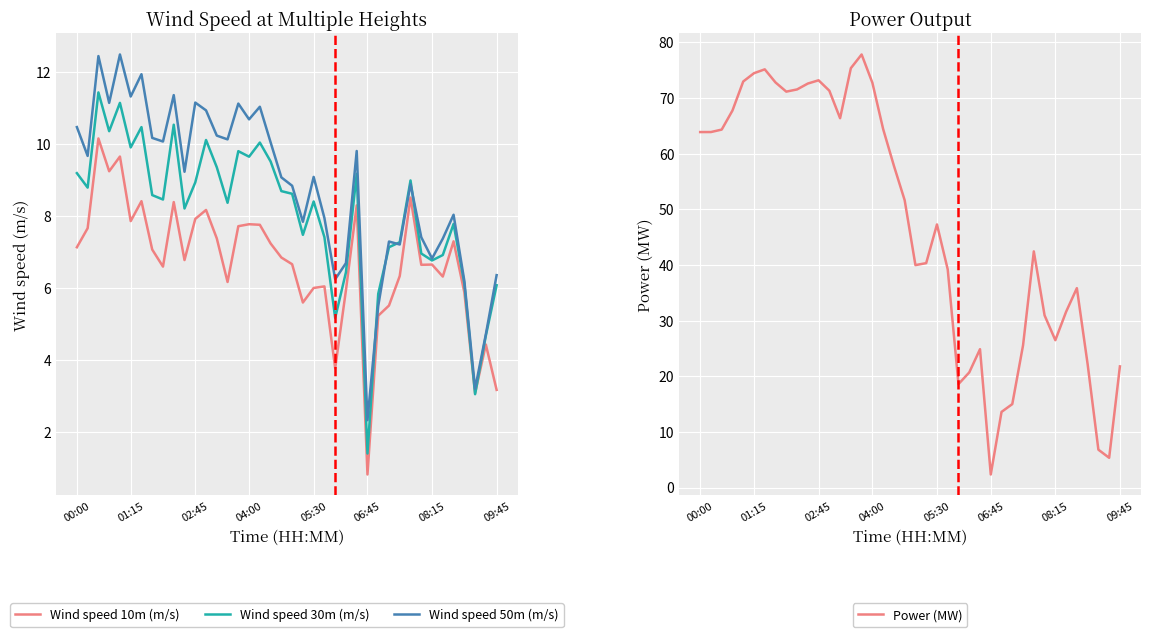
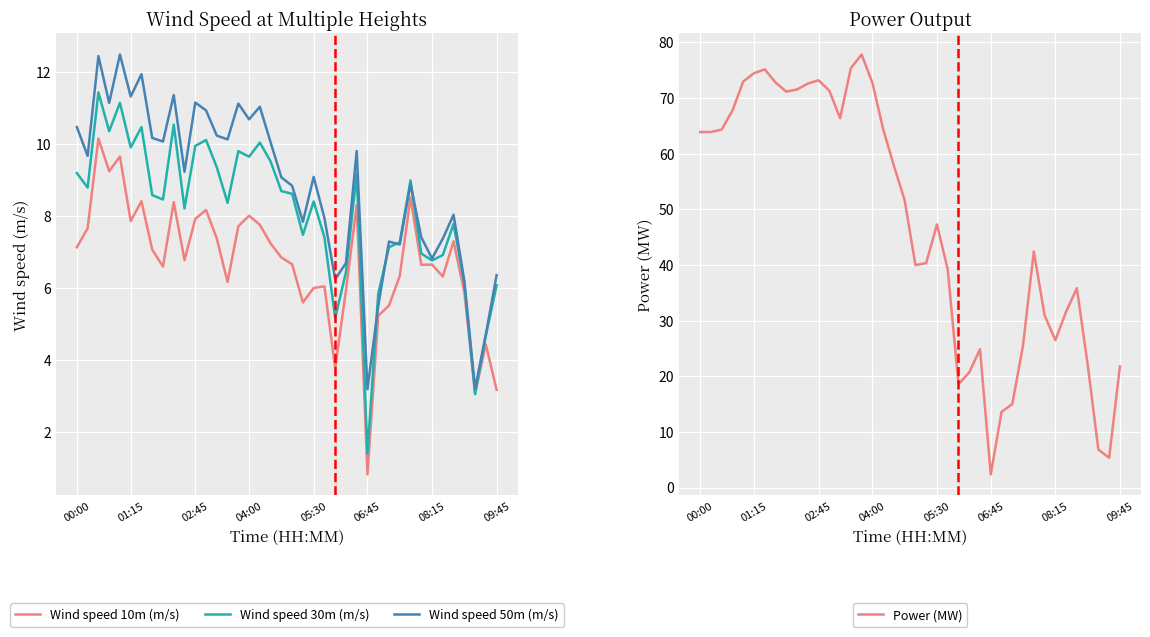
Wind Speed at Multiple Heights, Wind speed 30m (m/s), 02:45: 8.9 -> 9.9
Wind Speed at Multiple Heights, Wind speed 10m (m/s), 04:00: 7.8 -> 8.0
Wind Speed at Multiple Heights, Wind speed 50m (m/s), 06:45: 2.3 -> 3.2
